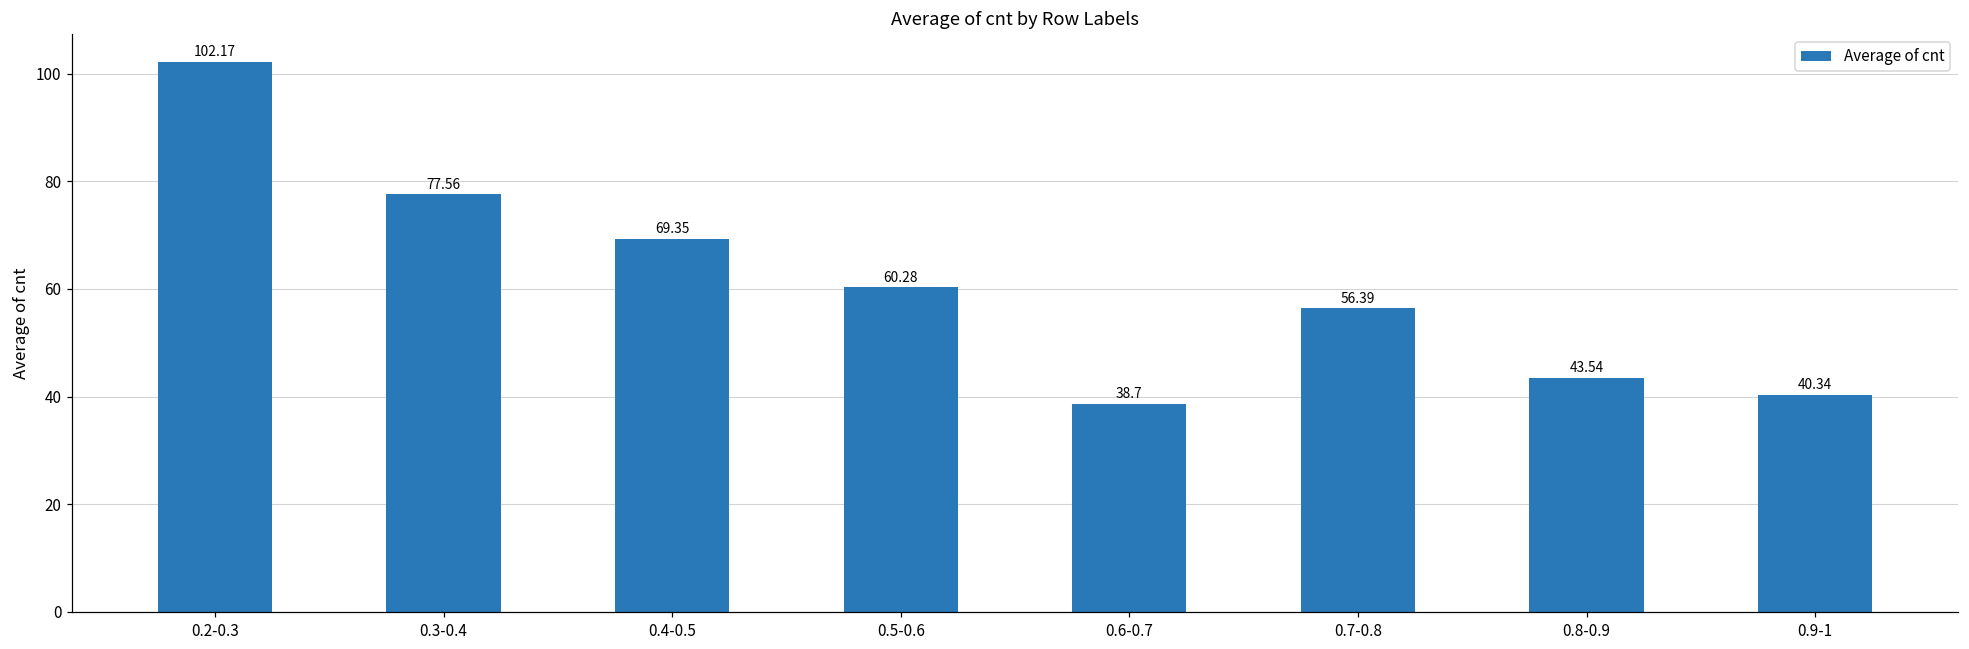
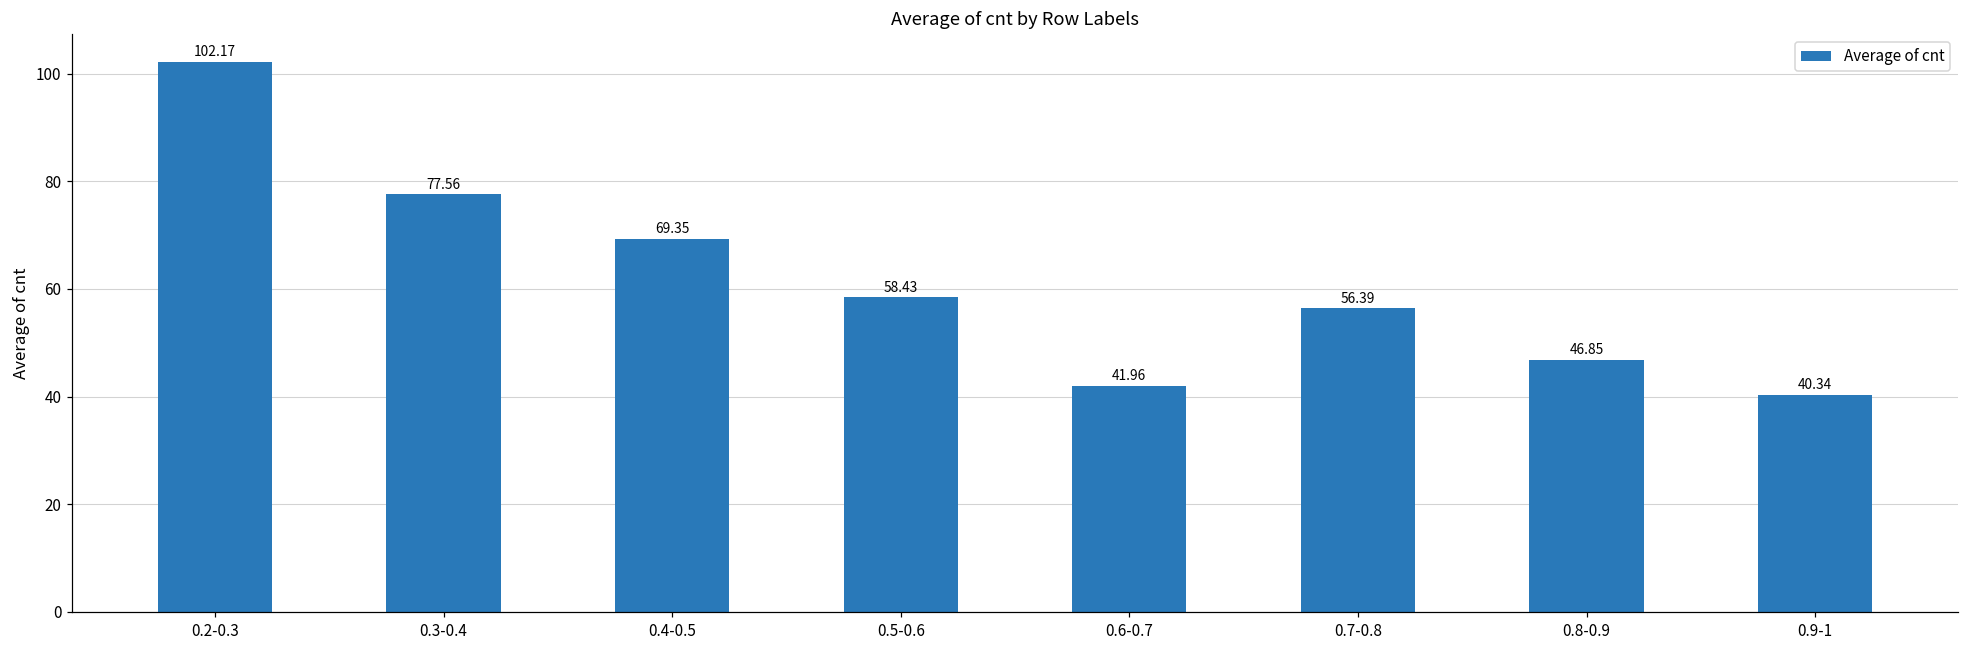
0.5-0.6: 60.28 -> 58.43
0.6-0.7: 38.7 -> 41.96
0.8-0.9: 43.54 -> 46.85
